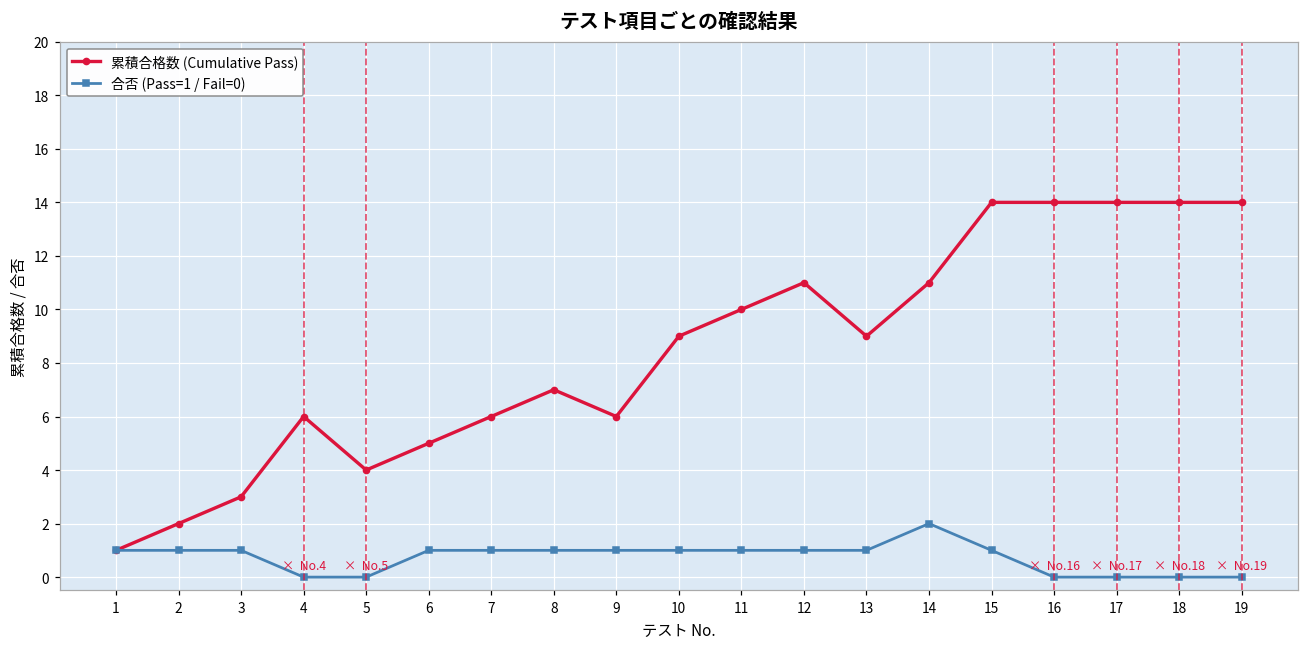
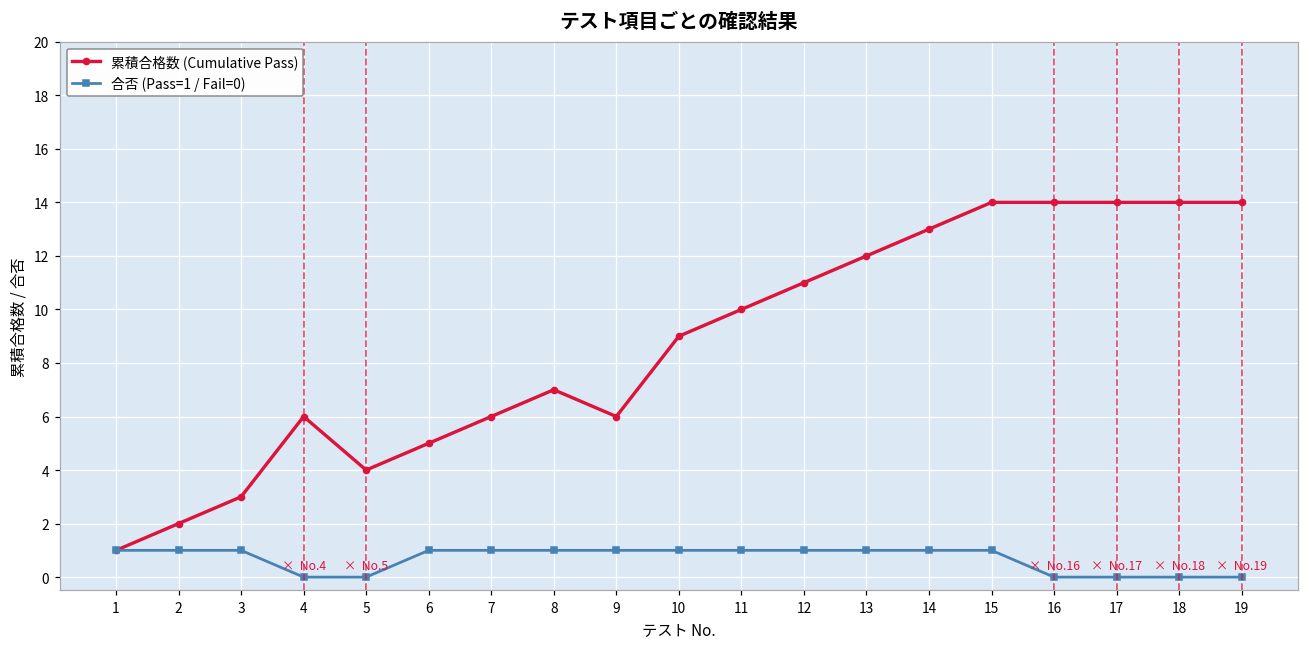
累積合格数 (Cumulative Pass), 13: 9 -> 12
累積合格数 (Cumulative Pass), 14: 11 -> 13
合否 (Pass=1 / Fail=0), 14: 2 -> 1
